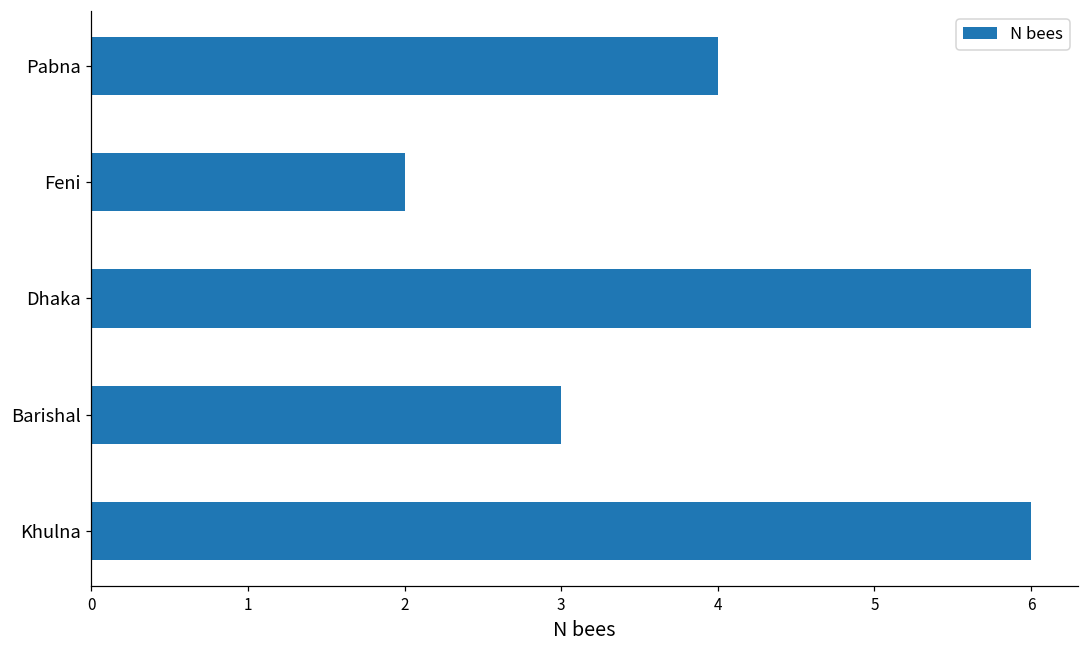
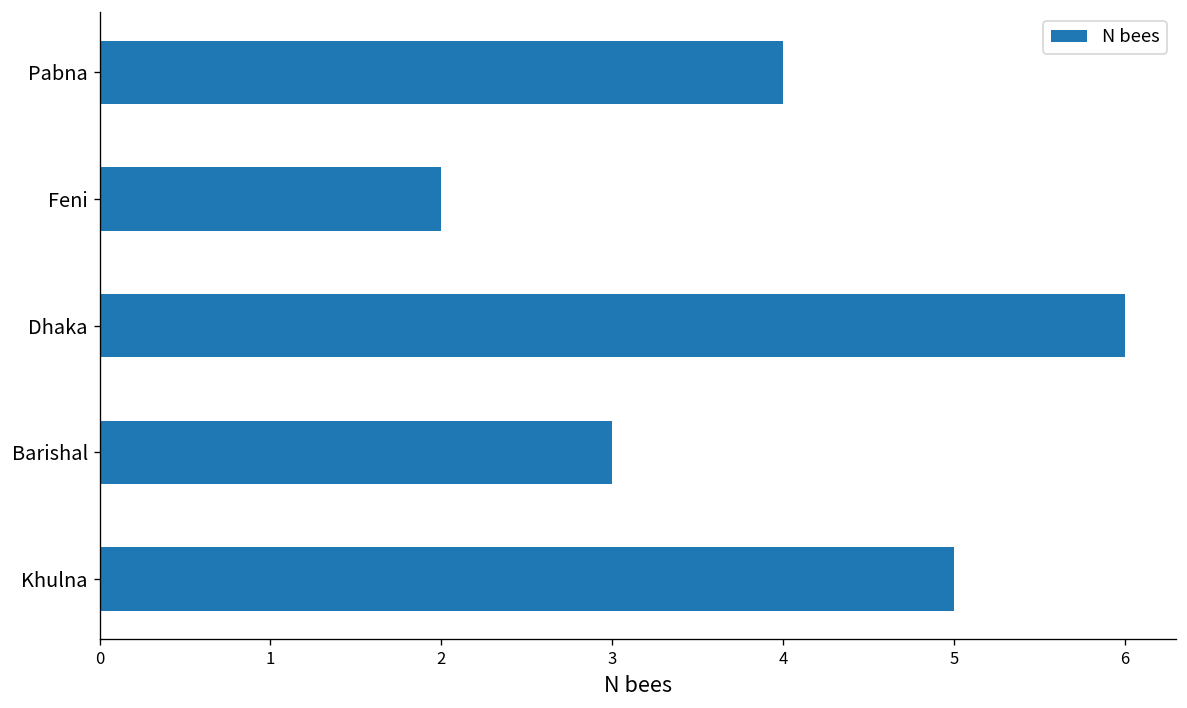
Khulna: 6 -> 5
